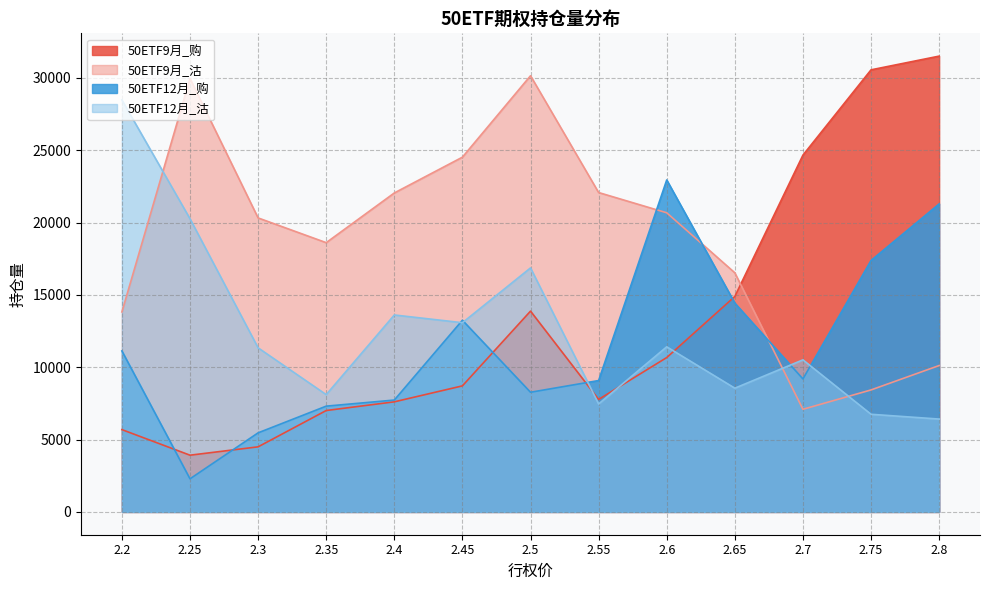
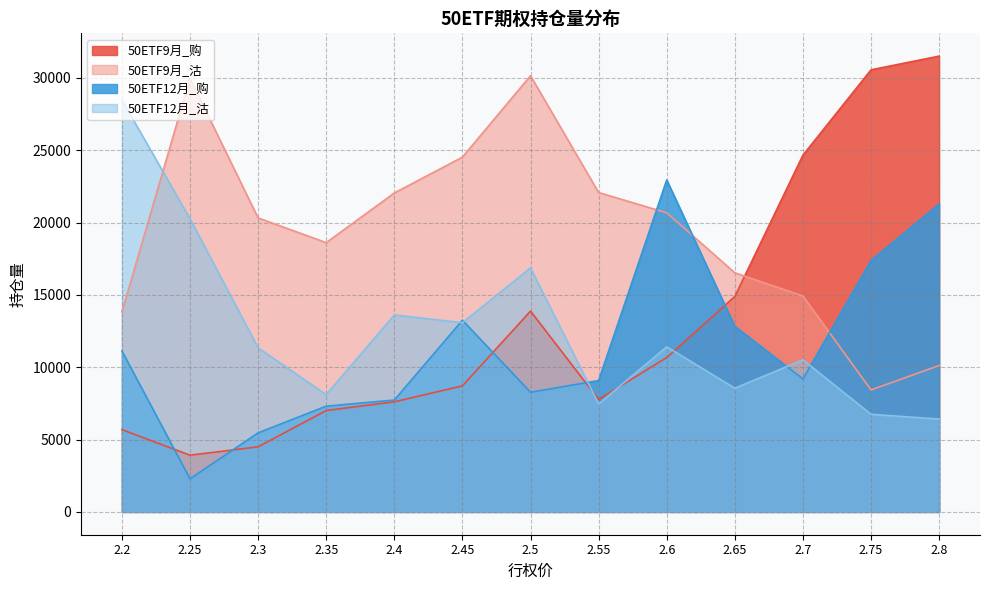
50ETF12月_购, 2.65: 14400 -> 12800
50ETF9月_沽, 2.7: 7100 -> 14900
